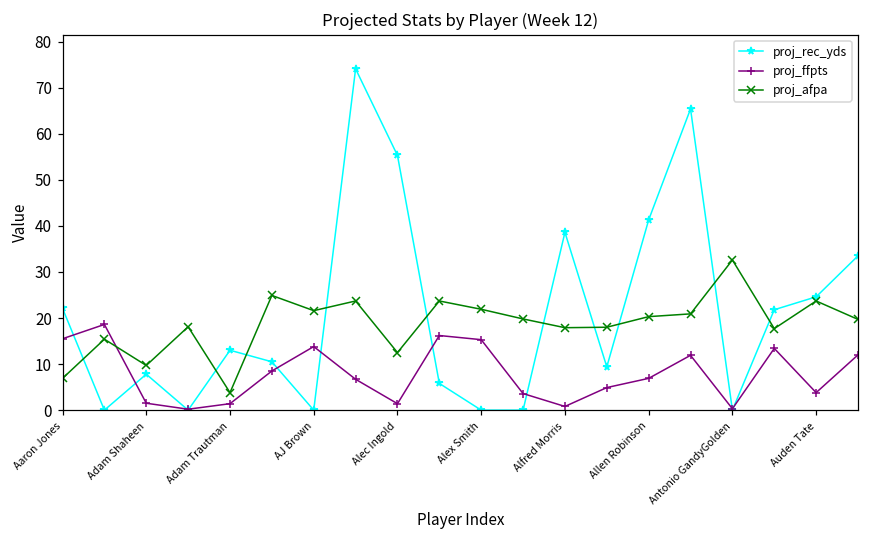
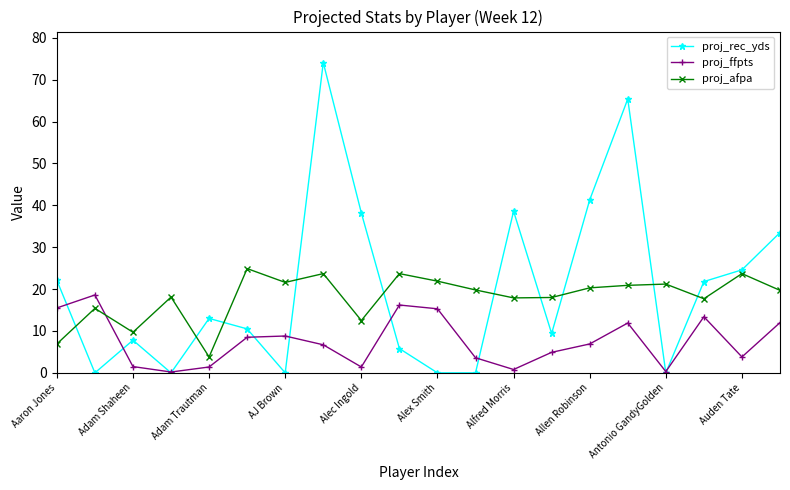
proj_ffpts, AJ Brown: 14 -> 9
proj_rec_yds, Alec Ingold: 55 -> 38
proj_afpa, Antonio GandyGolden: 33 -> 21
